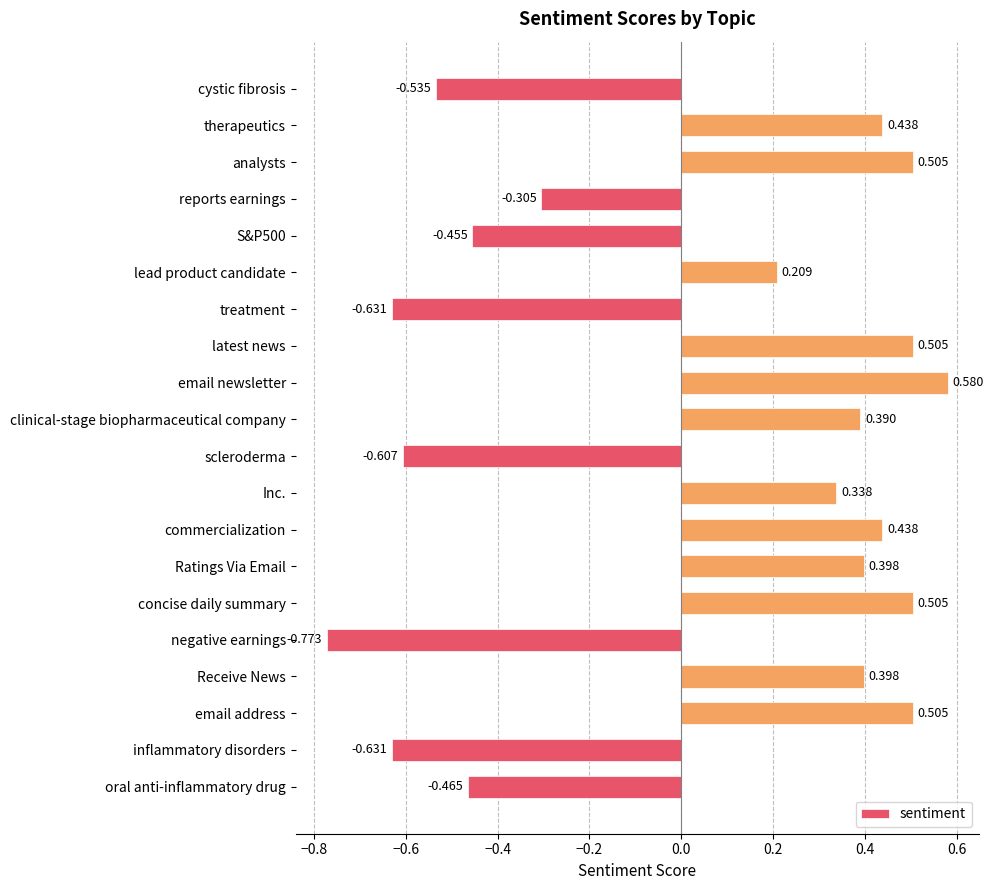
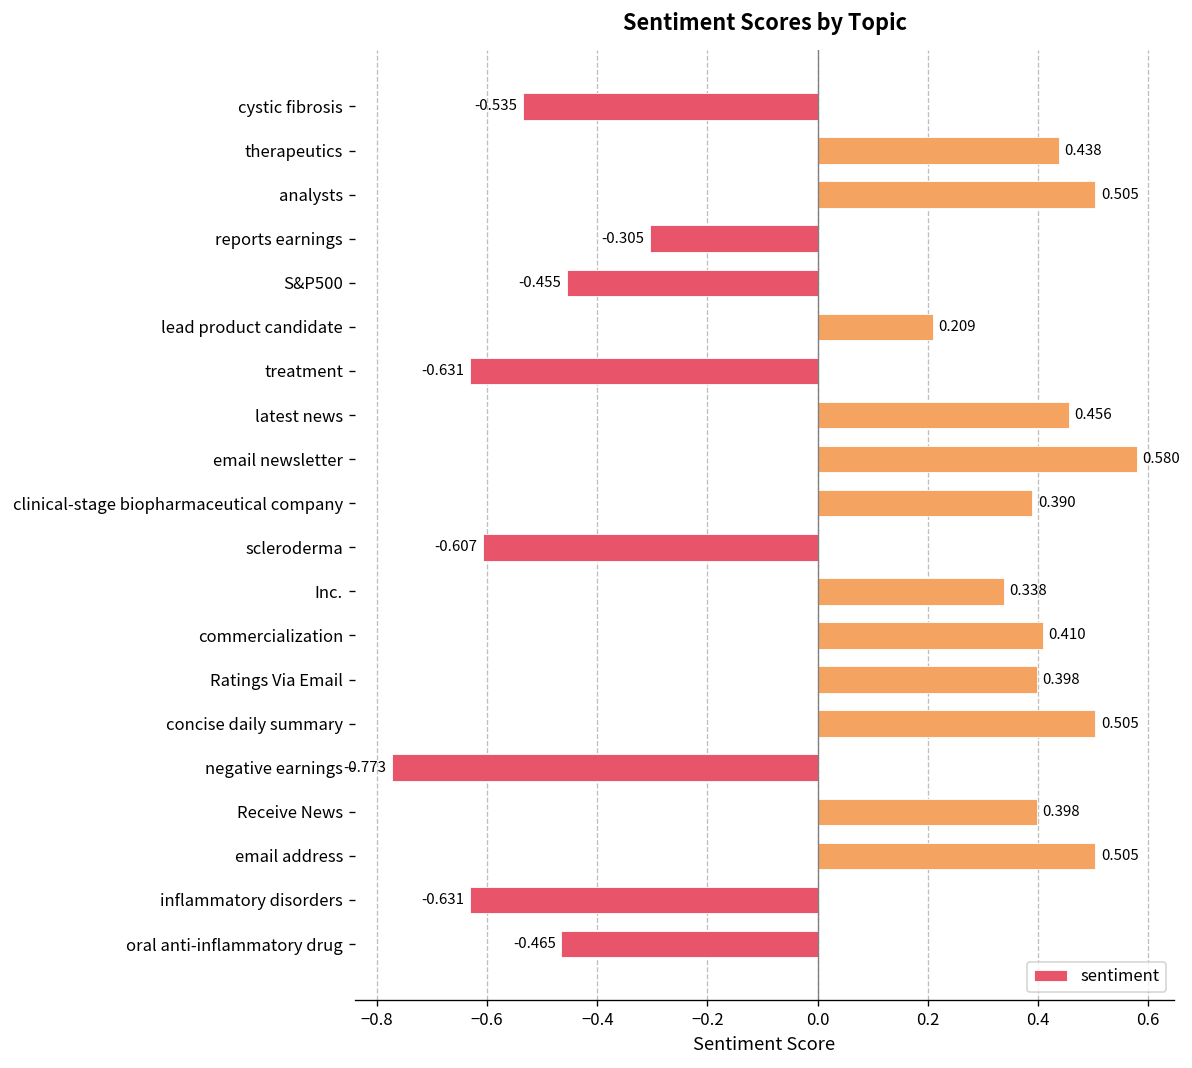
latest news: 0.505 -> 0.456
commercialization: 0.438 -> 0.410
